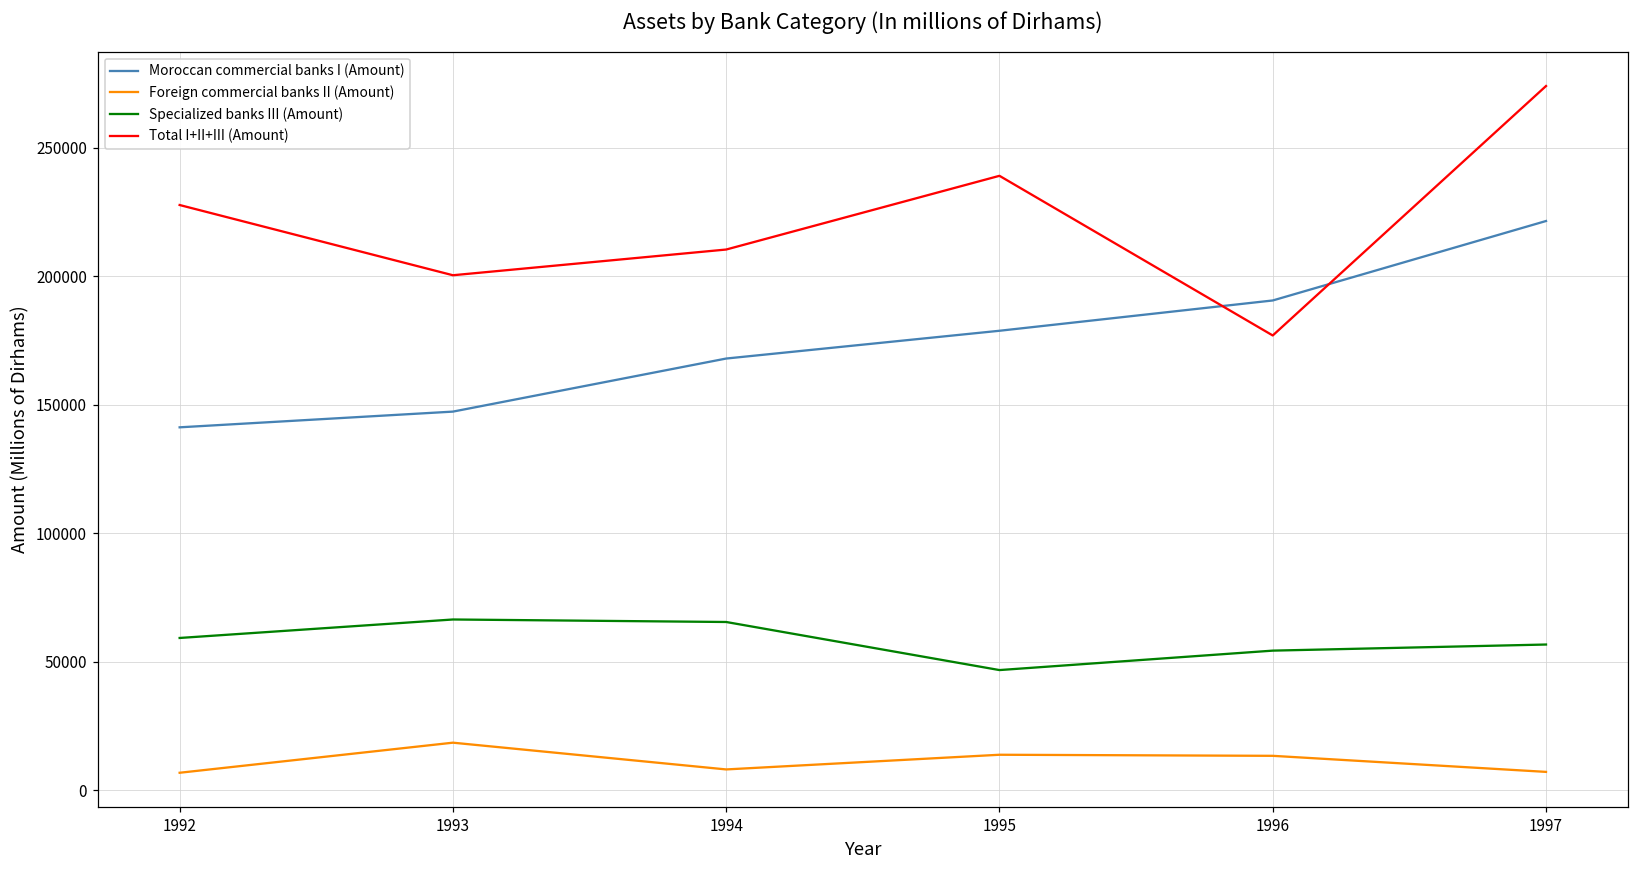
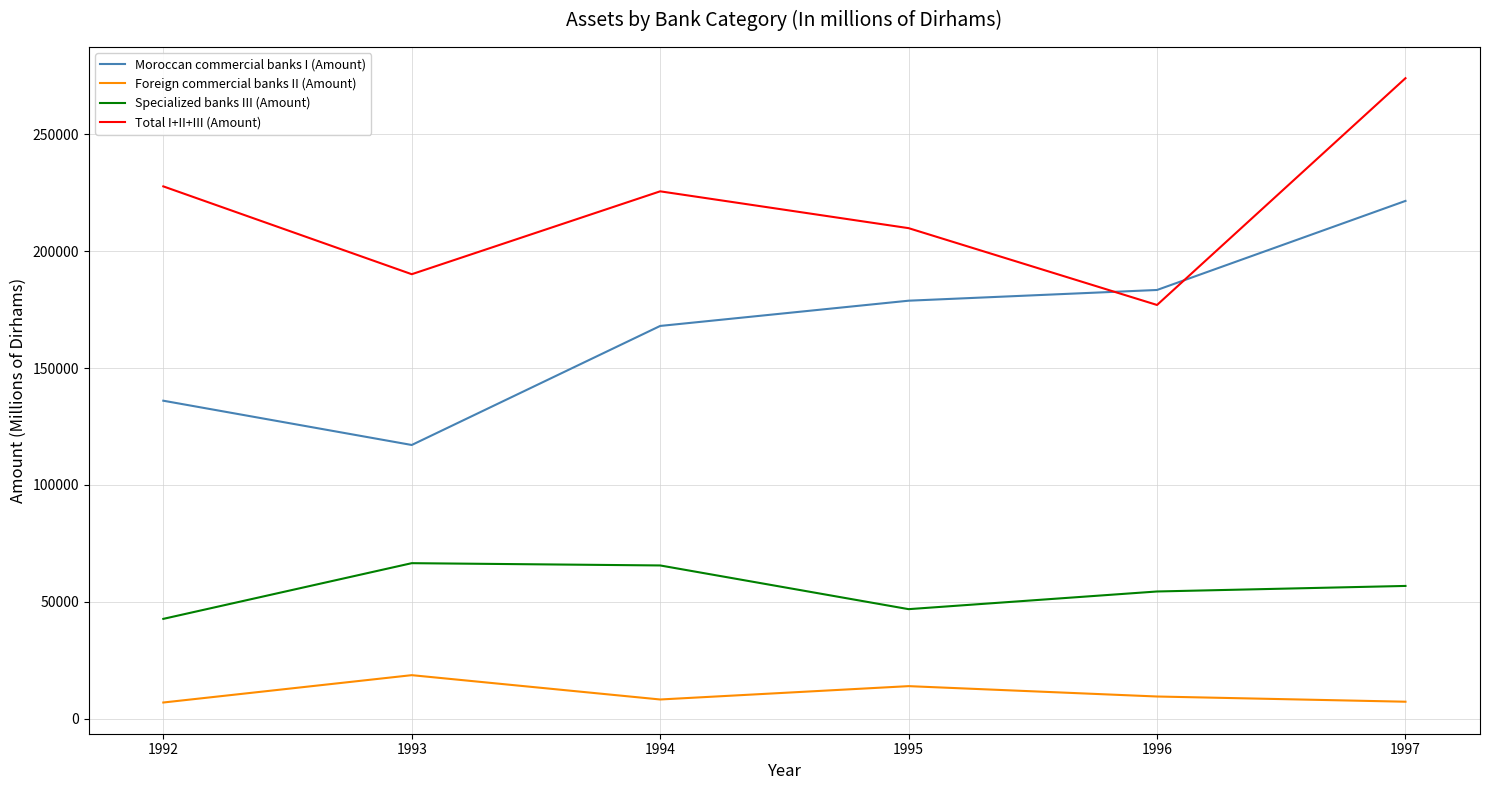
Moroccan commercial banks I (Amount), 1992: 141000 -> 136000
Specialized banks III (Amount), 1992: 59000 -> 43000
Moroccan commercial banks I (Amount), 1993: 147000 -> 117000
Total I+II+III (Amount), 1993: 200000 -> 190000
Total I+II+III (Amount), 1994: 210000 -> 226000
Total I+II+III (Amount), 1995: 239000 -> 210000
Moroccan commercial banks I (Amount), 1996: 191000 -> 183000
Foreign commercial banks II (Amount), 1996: 13000 -> 9000
